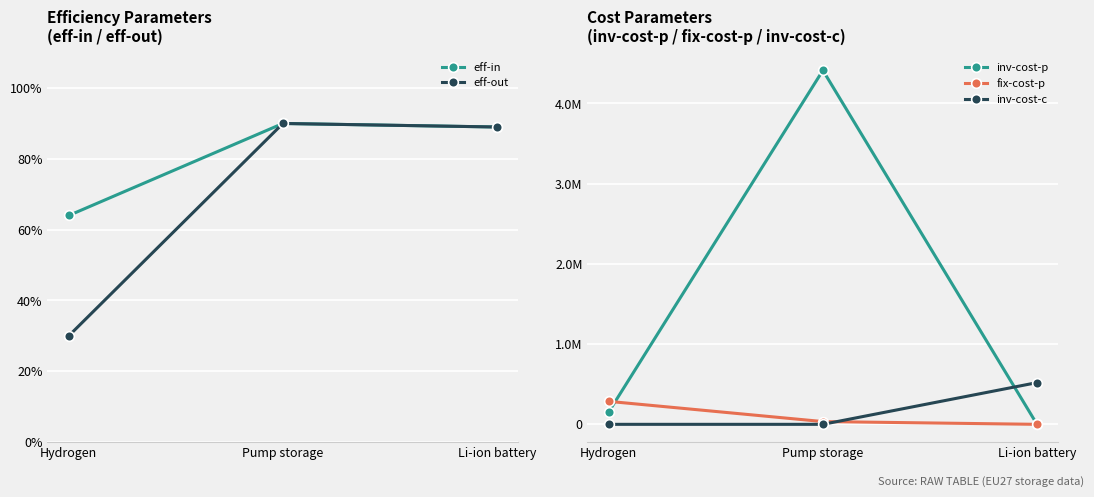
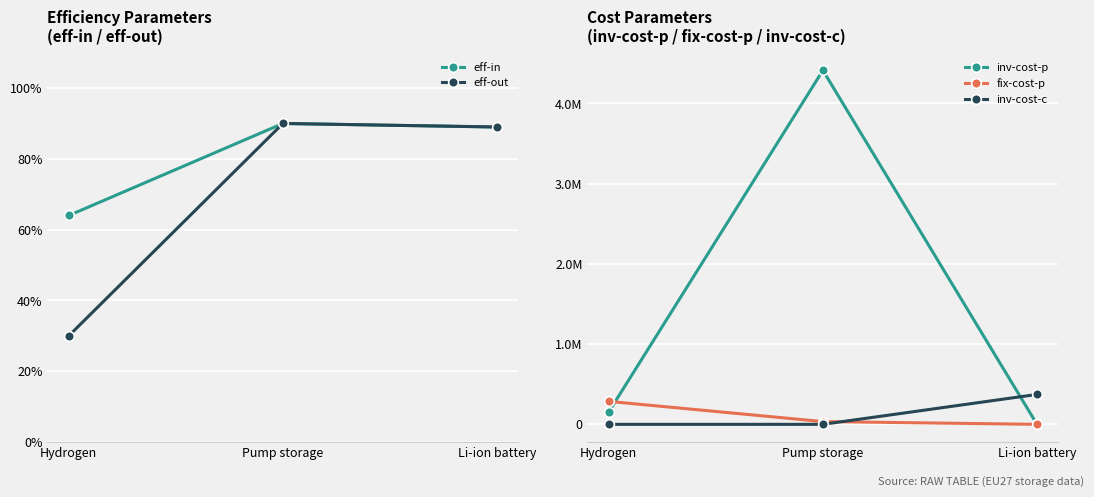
Cost Parameters (inv-cost-p / fix-cost-p / inv-cost-c), inv-cost-c, Li-ion battery: 500000 -> 400000
